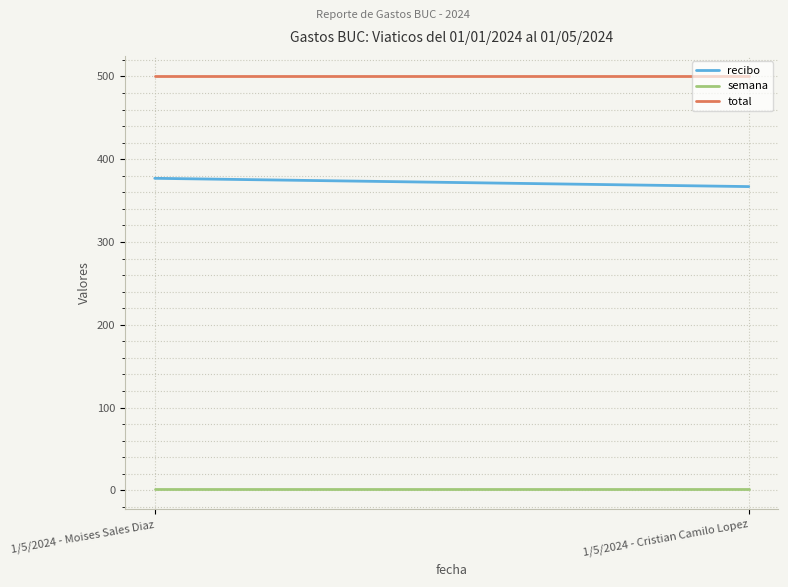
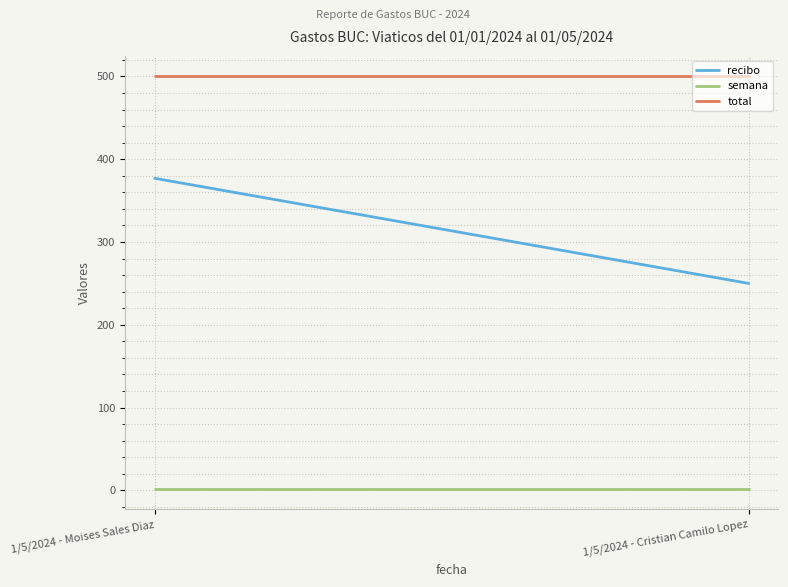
recibo, 1/5/2024 - Cristian Camilo Lopez: 370 -> 250
